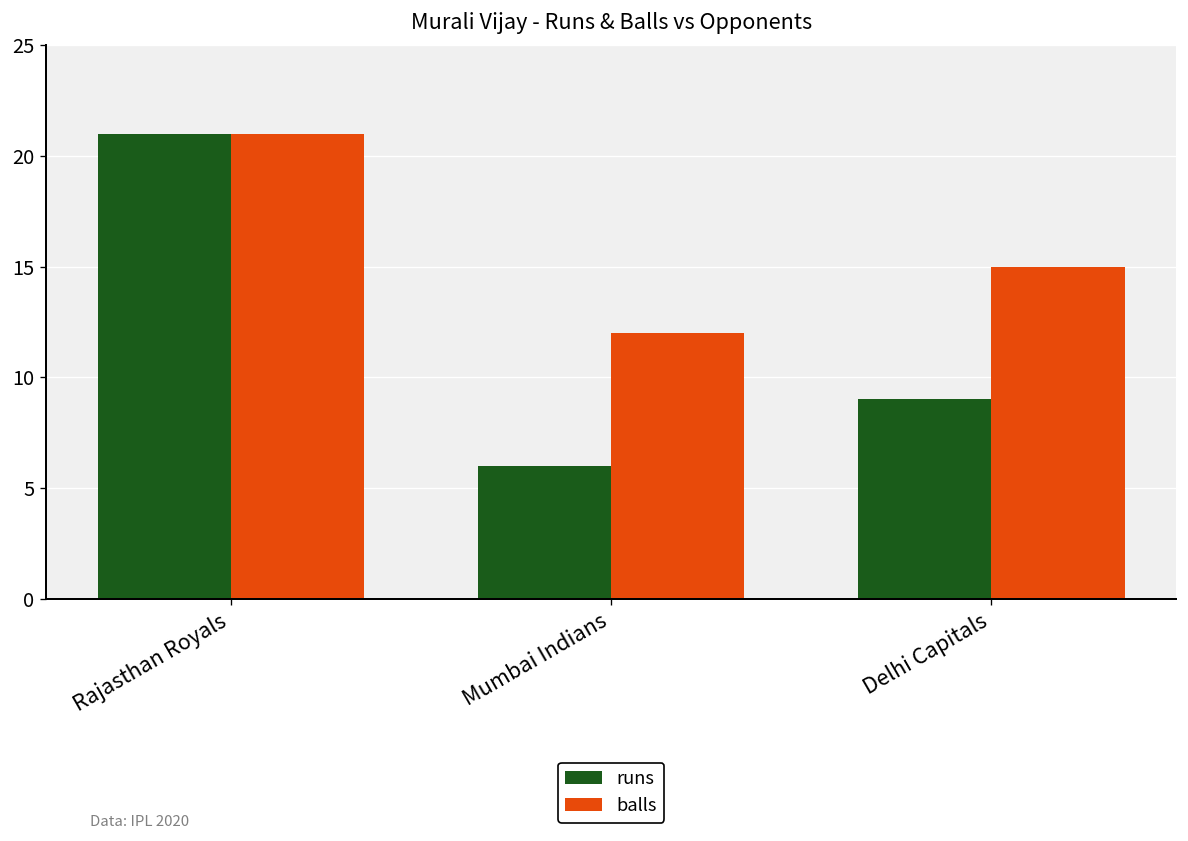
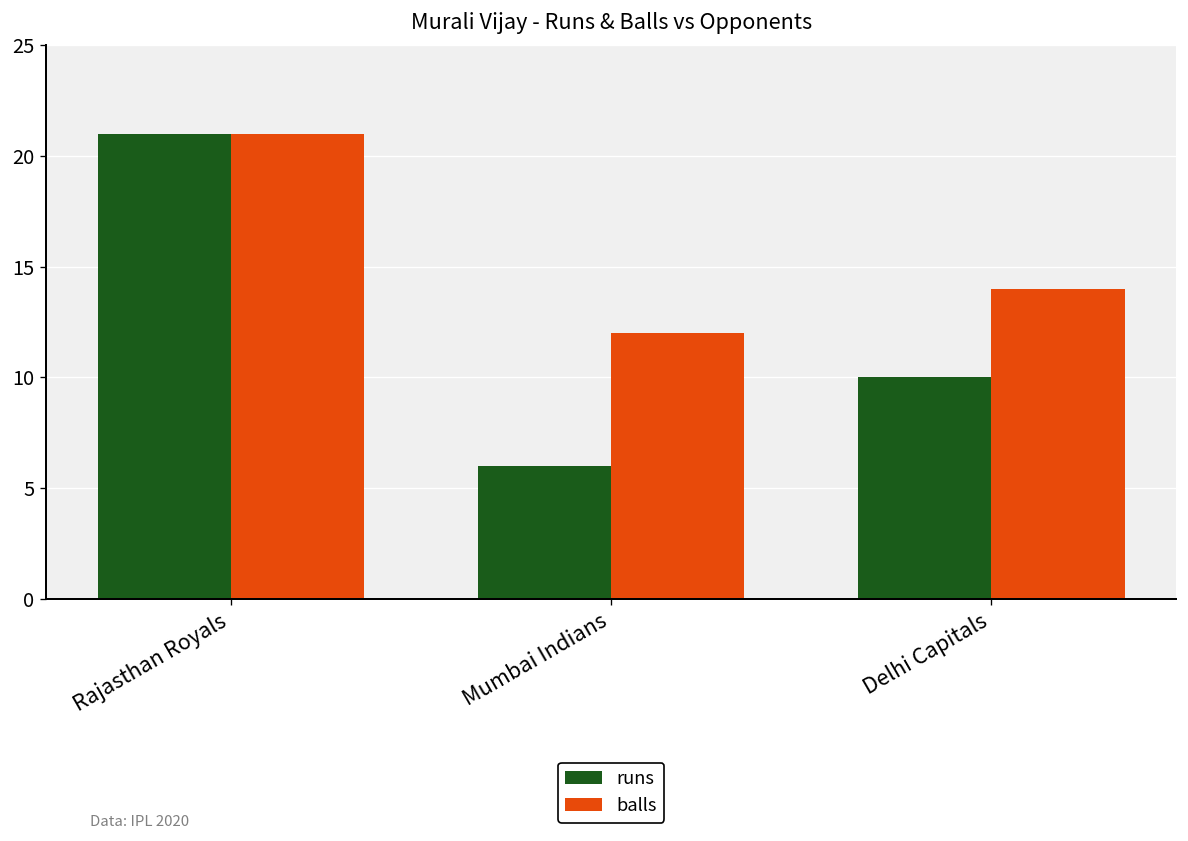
runs, Delhi Capitals: 9 -> 10
balls, Delhi Capitals: 15 -> 14
